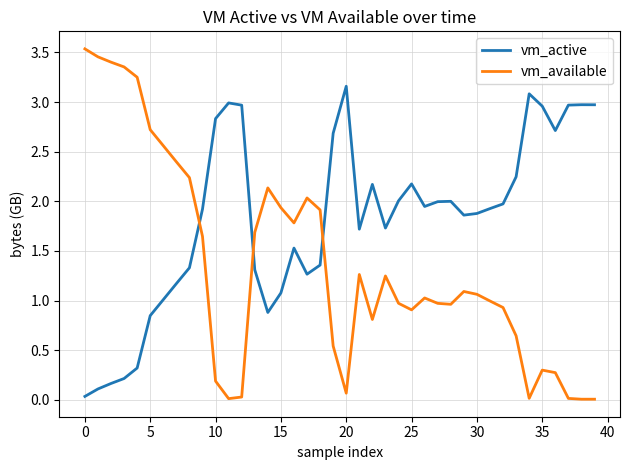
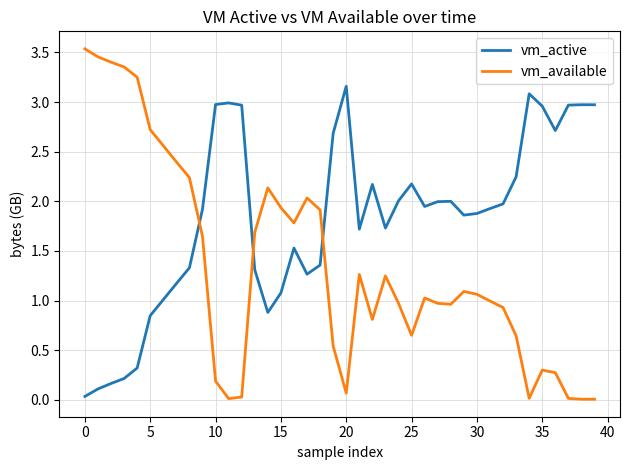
vm_active, 10: 2.8 -> 3.0
vm_available, 25: 0.9 -> 0.6
